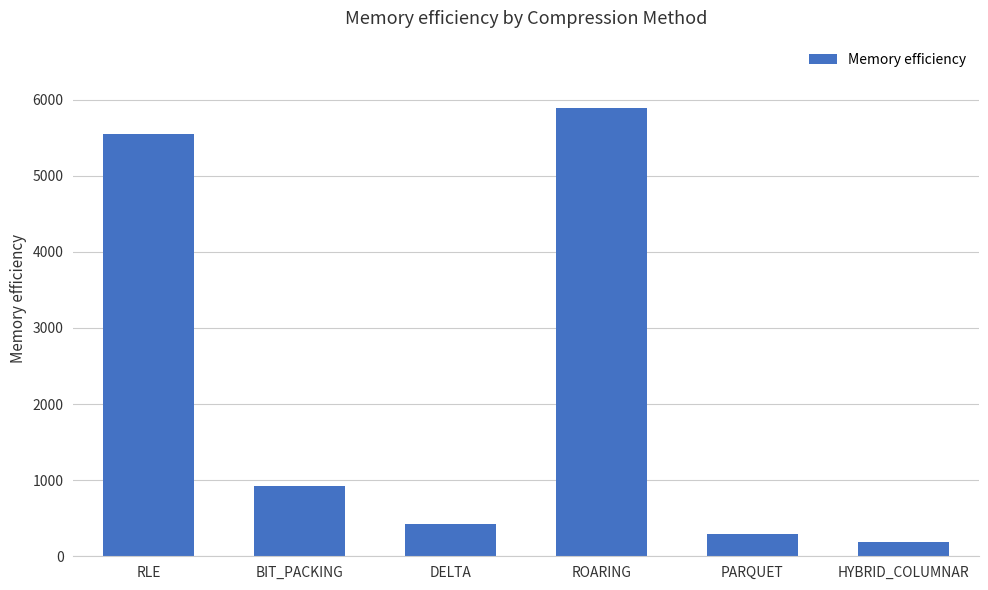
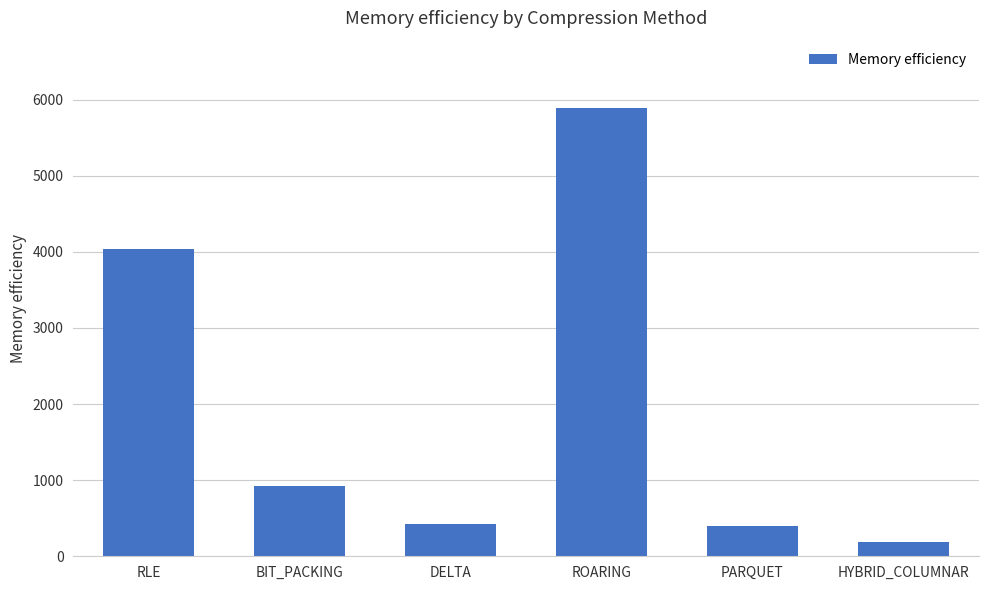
RLE: 5500 -> 4000
PARQUET: 300 -> 400
